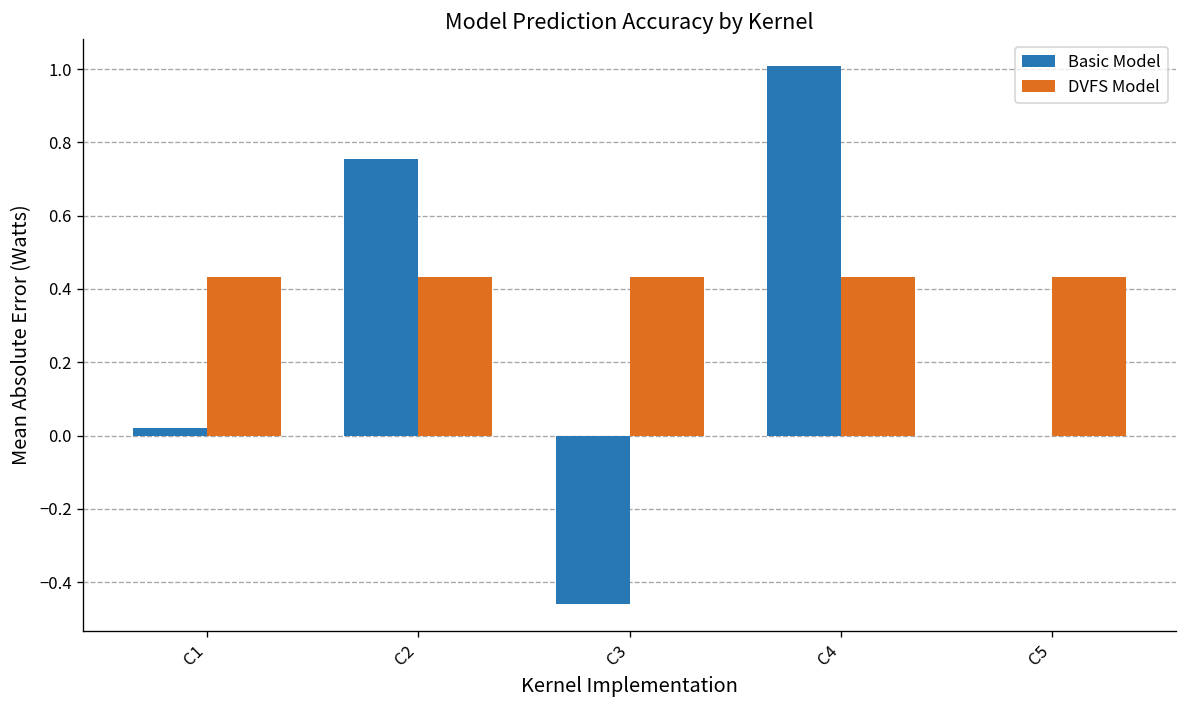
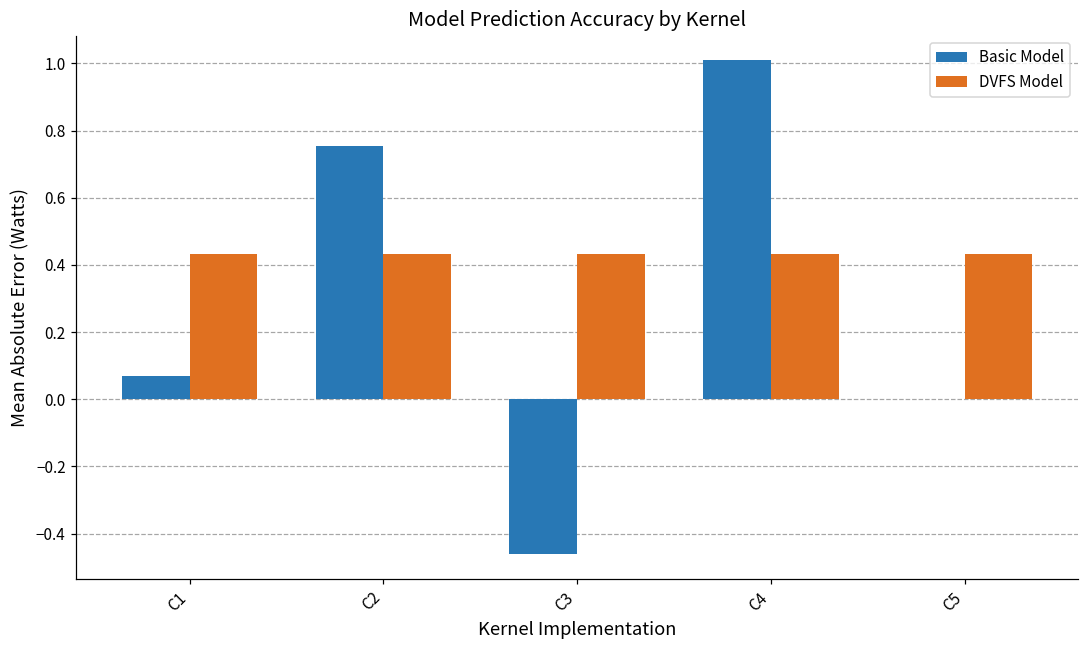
Basic Model, C1: 0.02 -> 0.07
